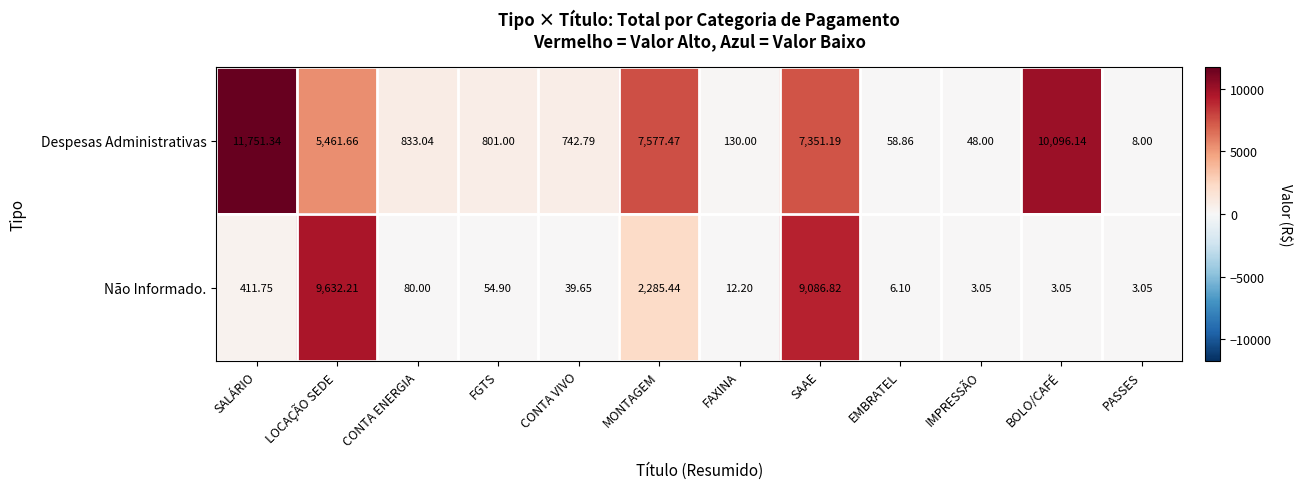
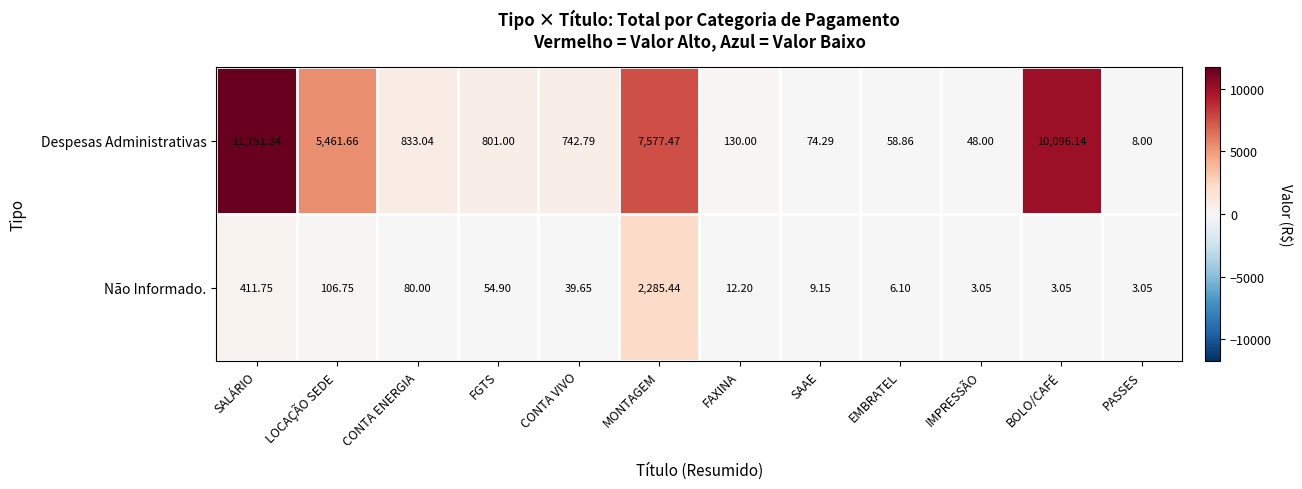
Despesas Administrativas, SAAE: 7,351.19 -> 74.29
Não Informado., LOCAÇÃO SEDE: 9,632.21 -> 106.75
Não Informado., SAAE: 9,086.82 -> 9.15
